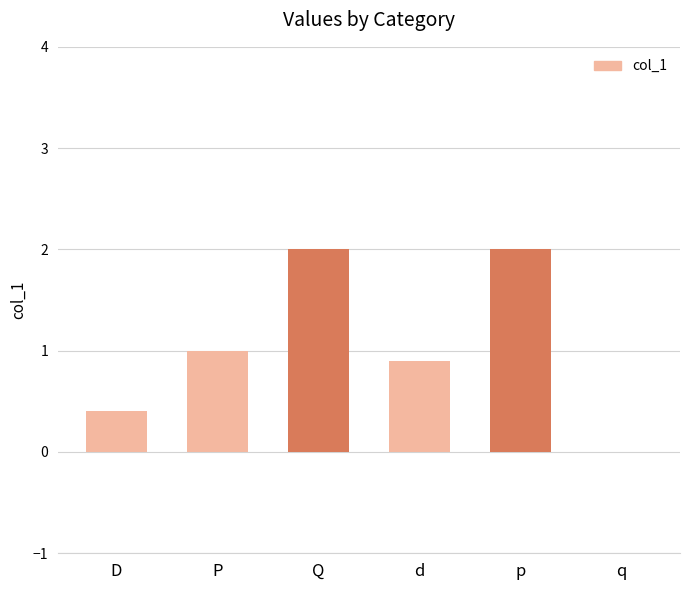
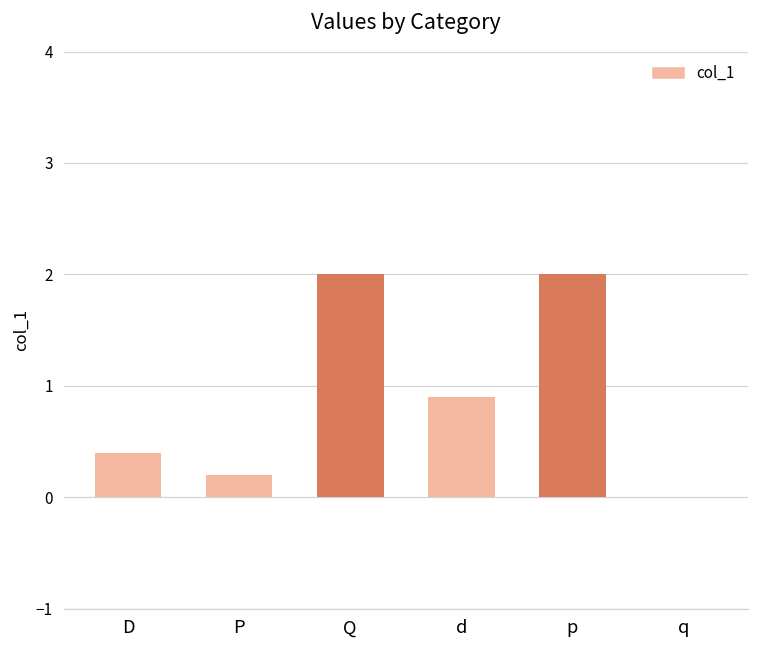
P: 1.0 -> 0.2
